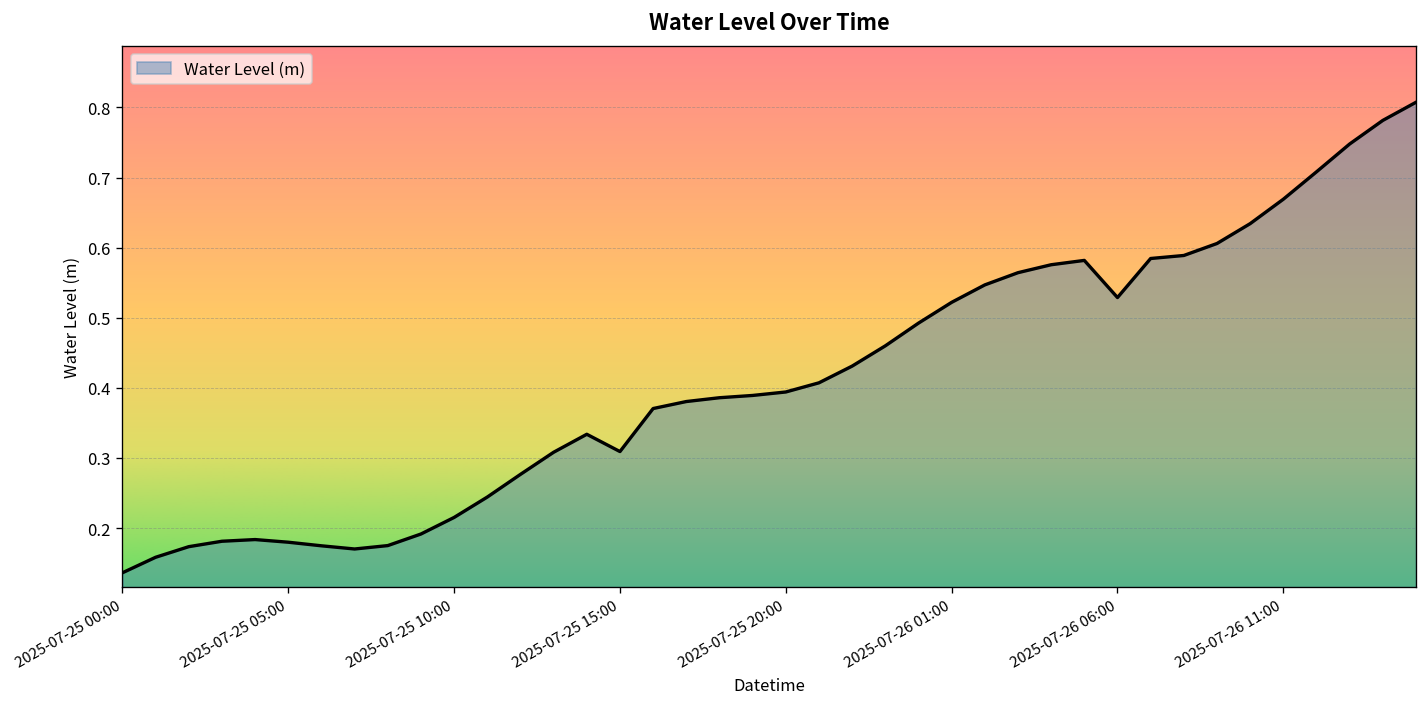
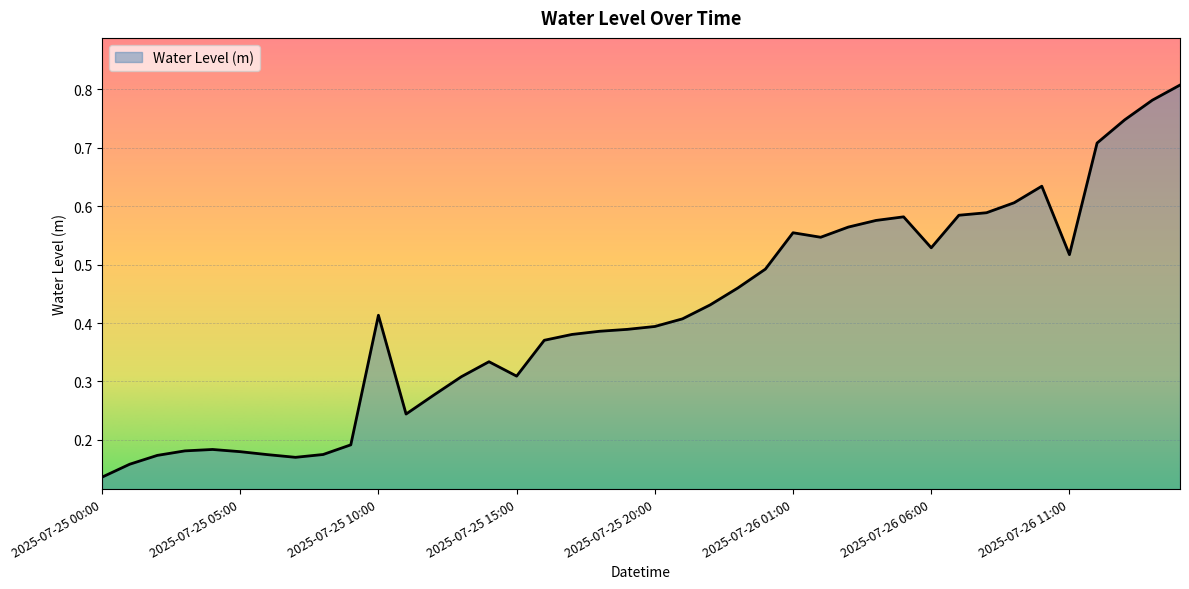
2025-07-25 10:00: 0.22 -> 0.41
2025-07-26 01:00: 0.52 -> 0.55
2025-07-26 11:00: 0.67 -> 0.52
